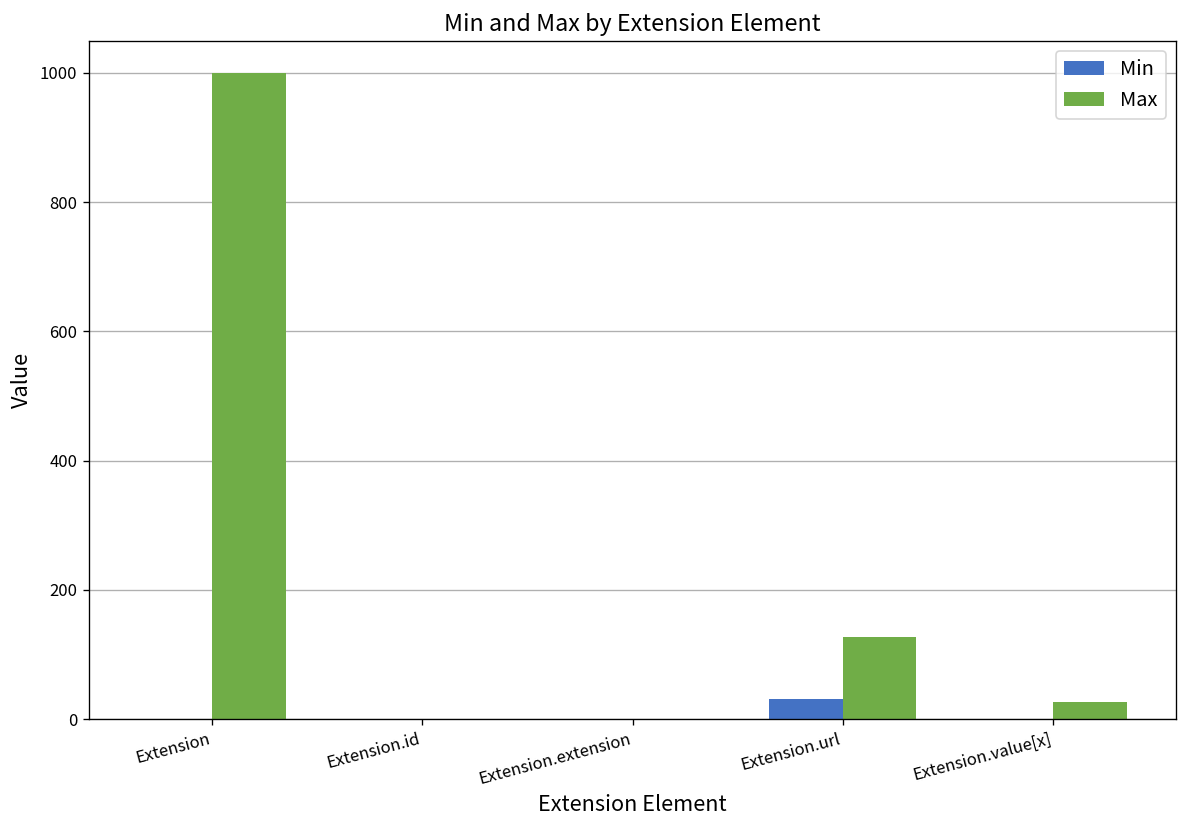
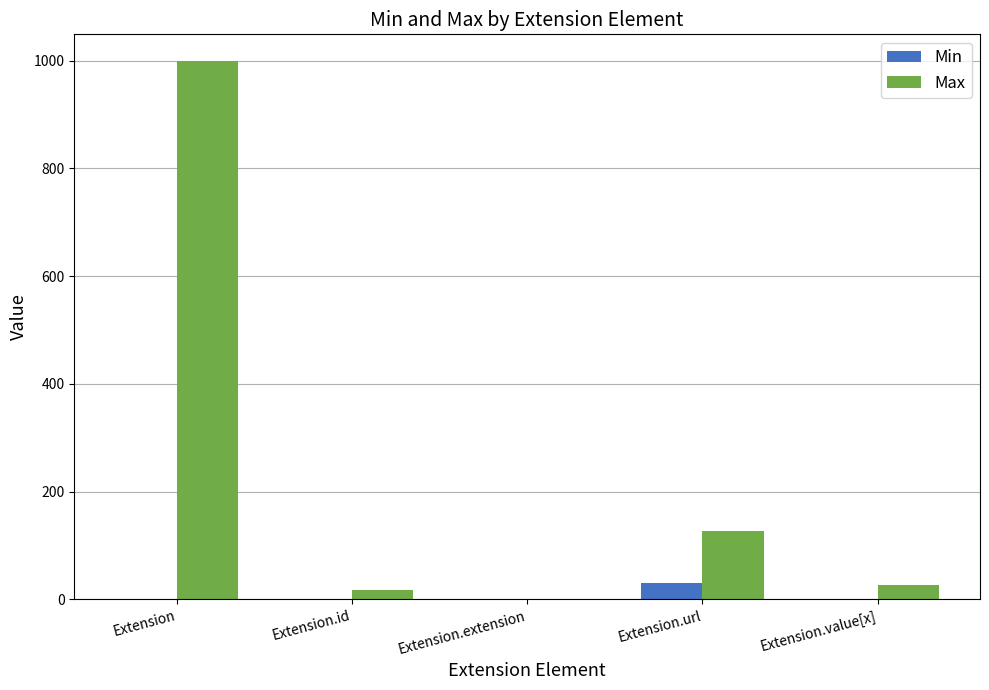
Max, Extension.id: 0 -> 20
